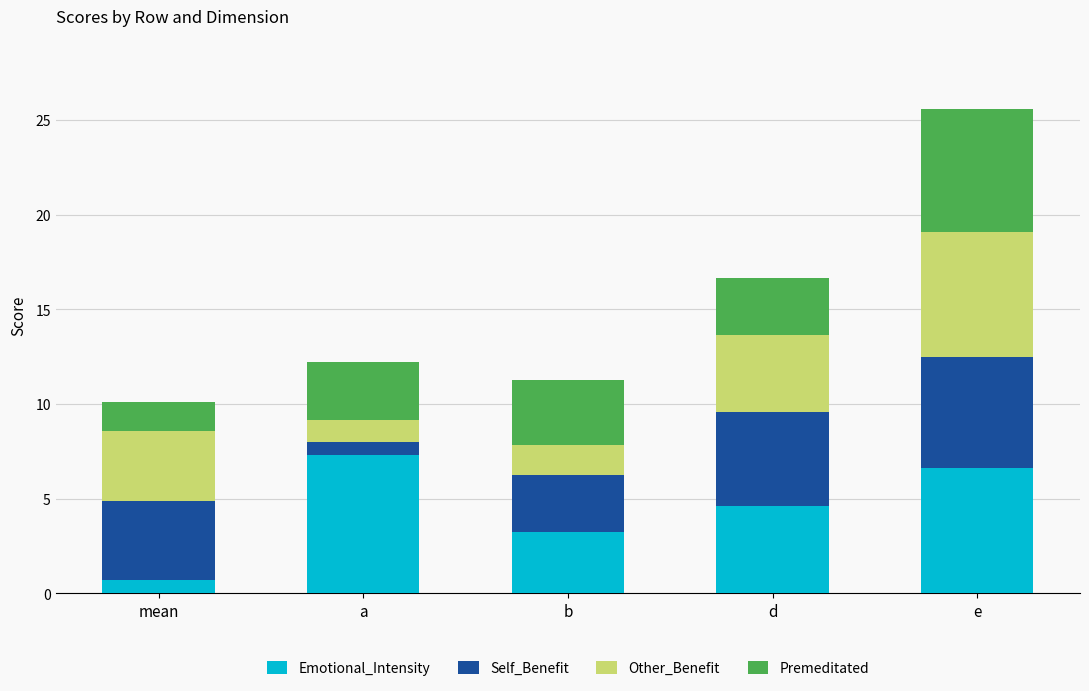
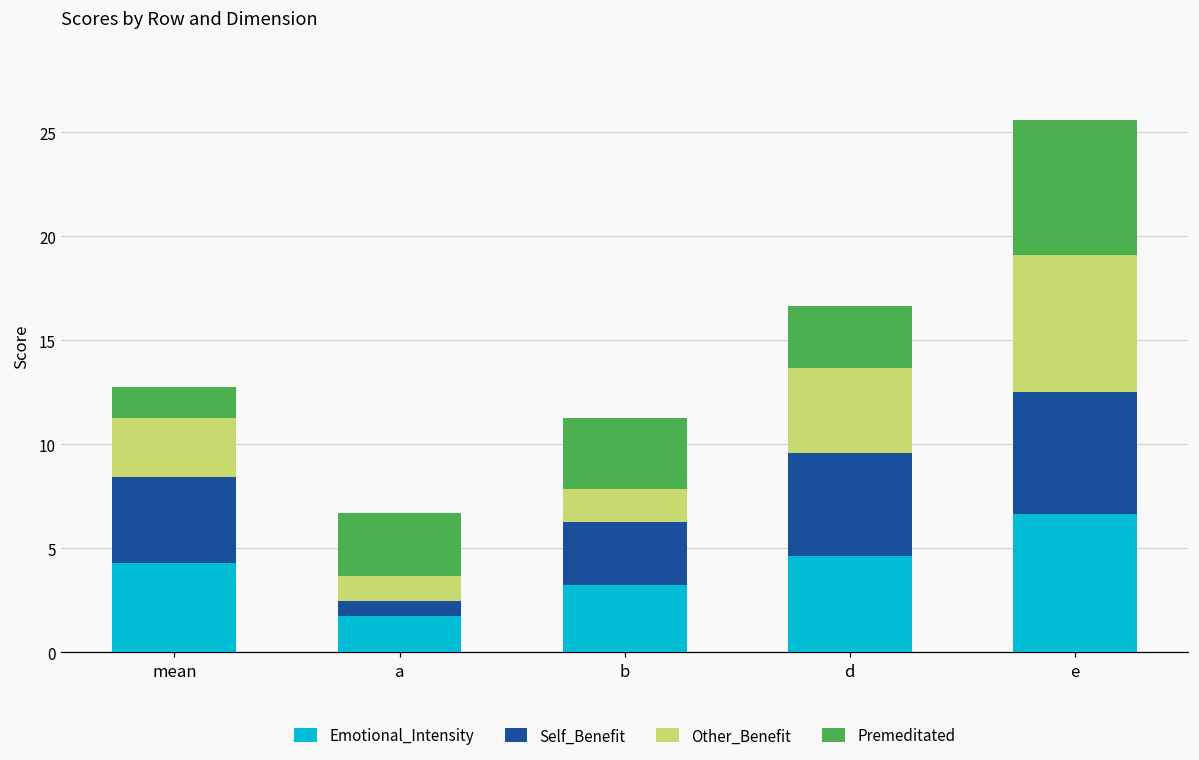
Emotional_Intensity, mean: 0.7 -> 4.3
Other_Benefit, mean: 3.7 -> 2.8
Emotional_Intensity, a: 7.3 -> 1.8
